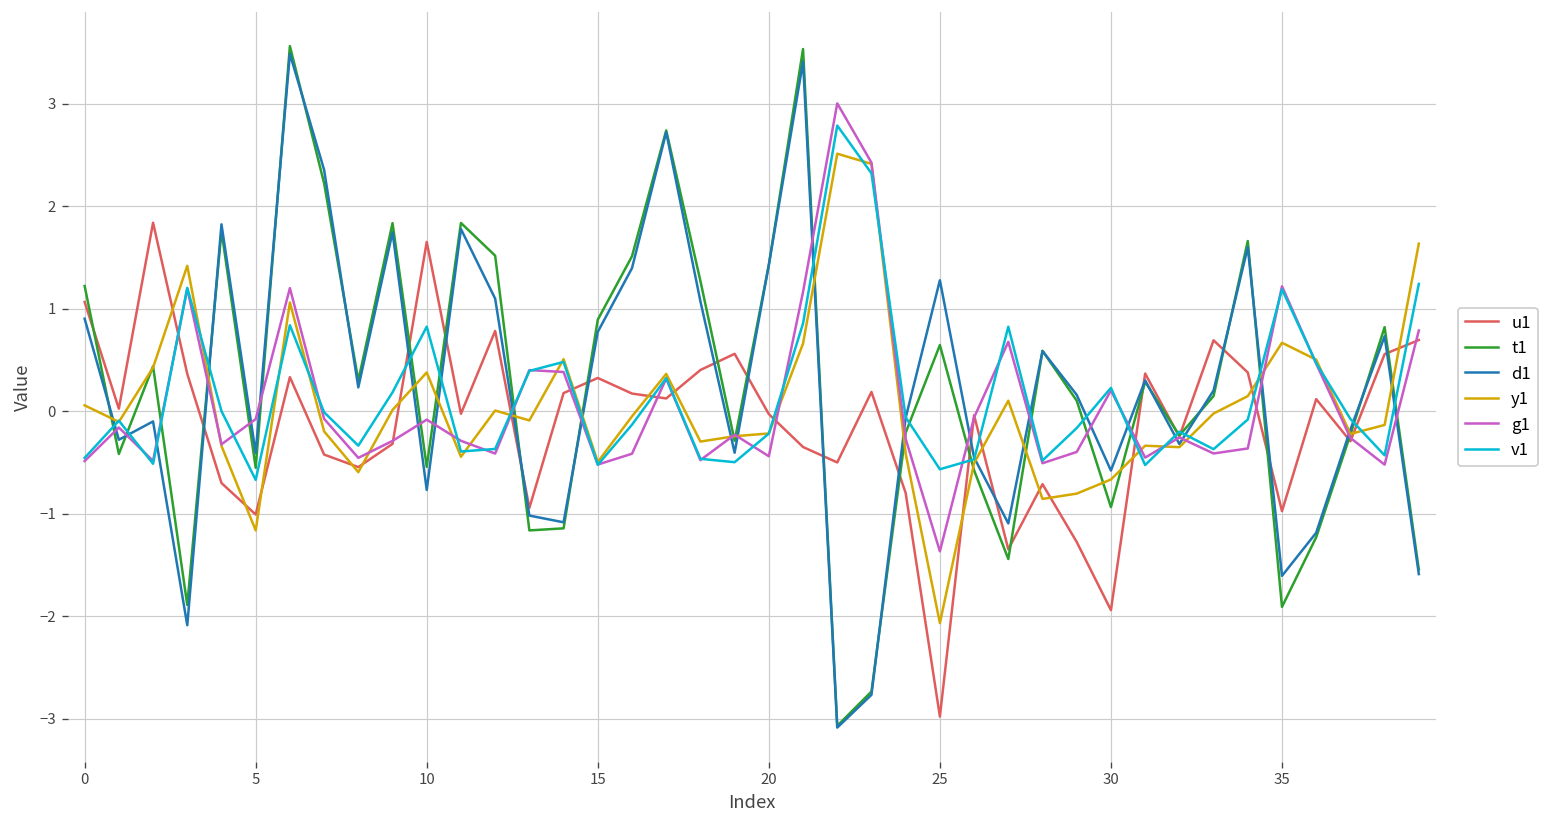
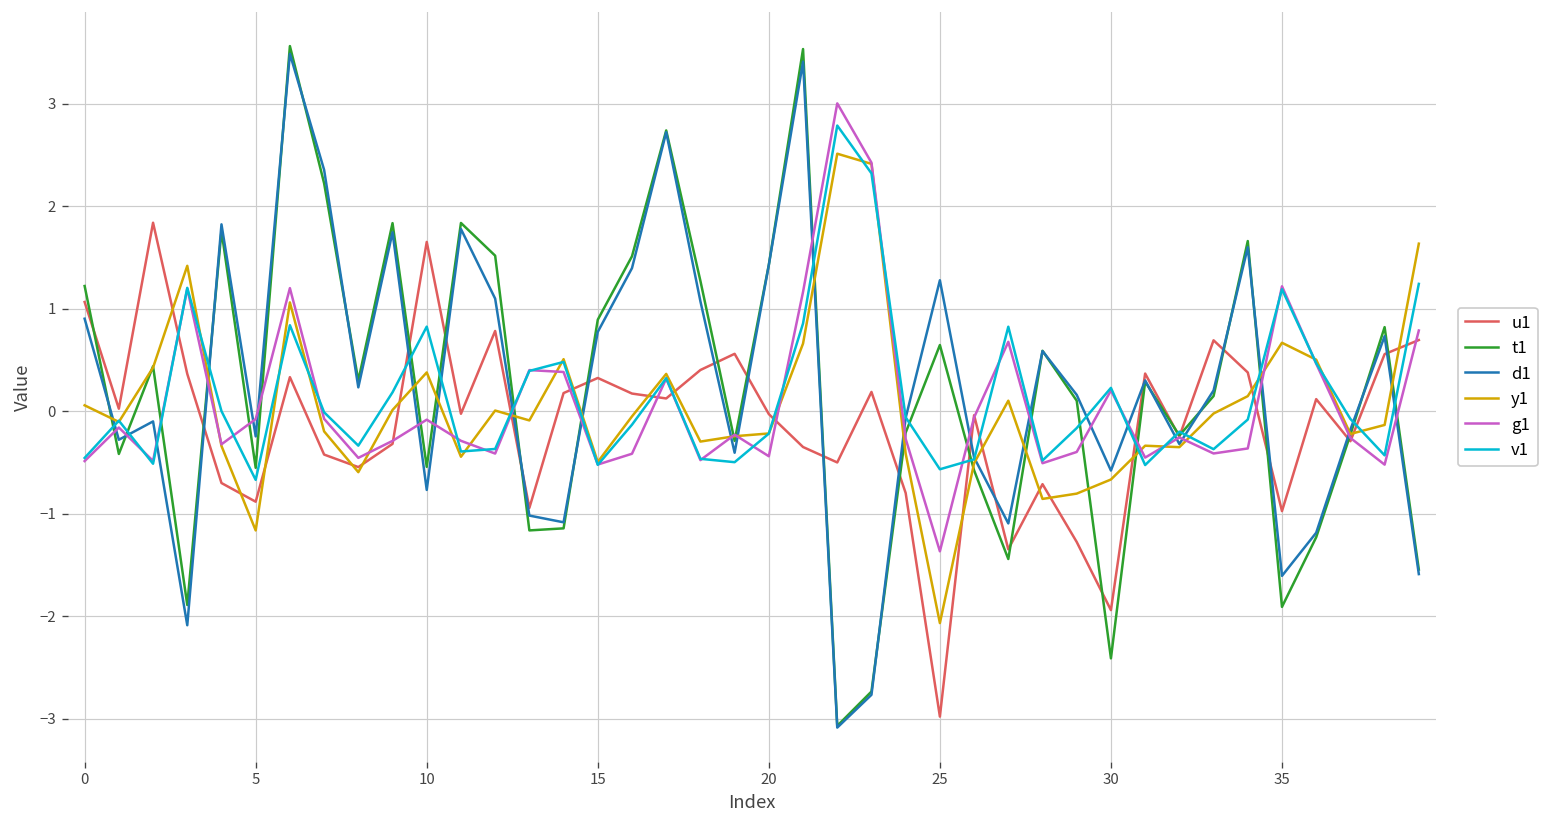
u1, 5: -1.0 -> -0.9
d1, 5: -0.4 -> -0.2
t1, 30: -0.9 -> -2.4
